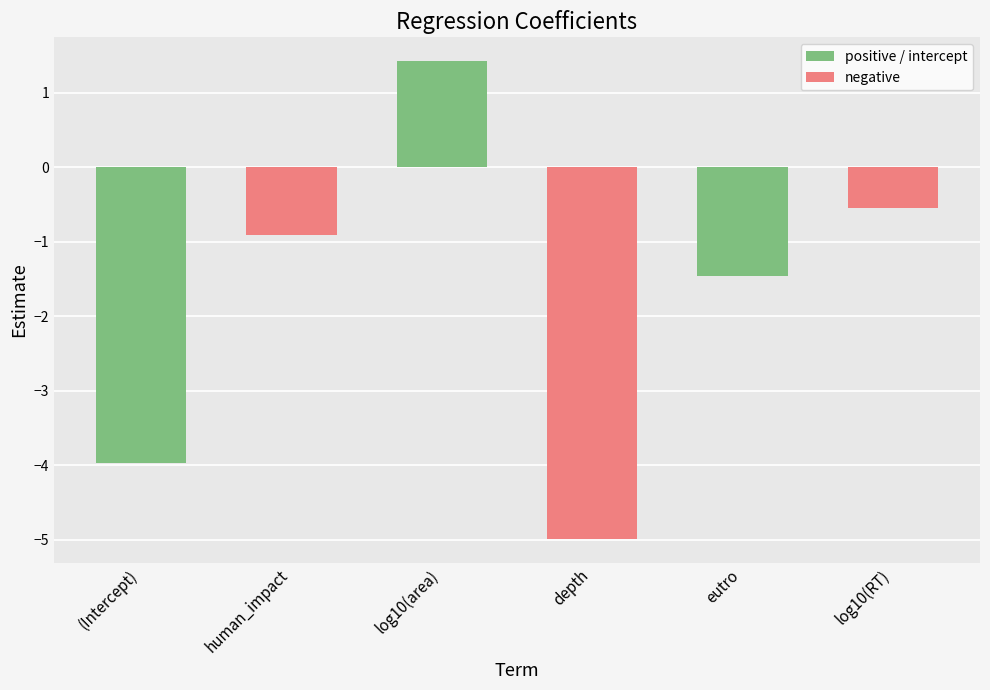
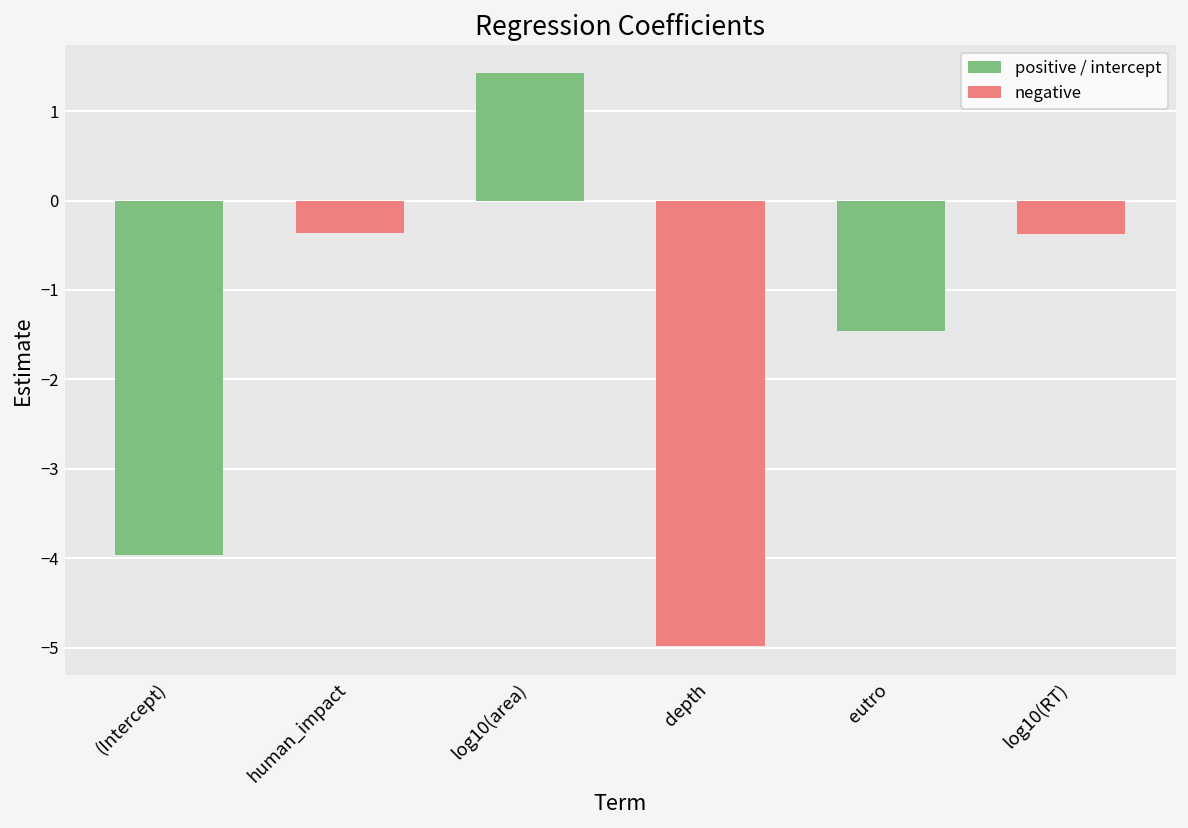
human_impact: -0.9 -> -0.4
log10(RT): -0.6 -> -0.4
